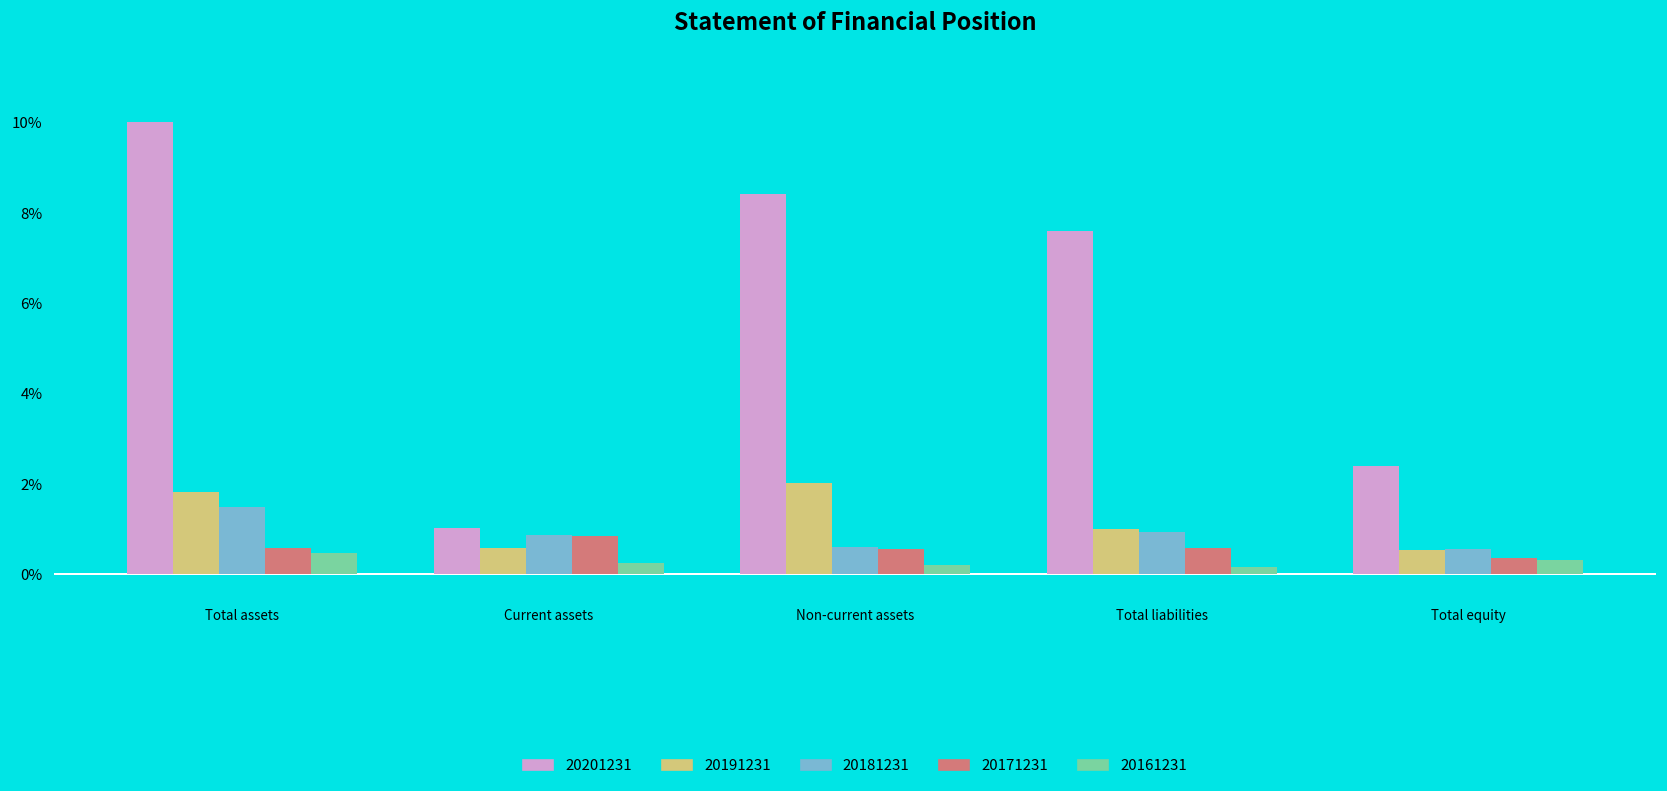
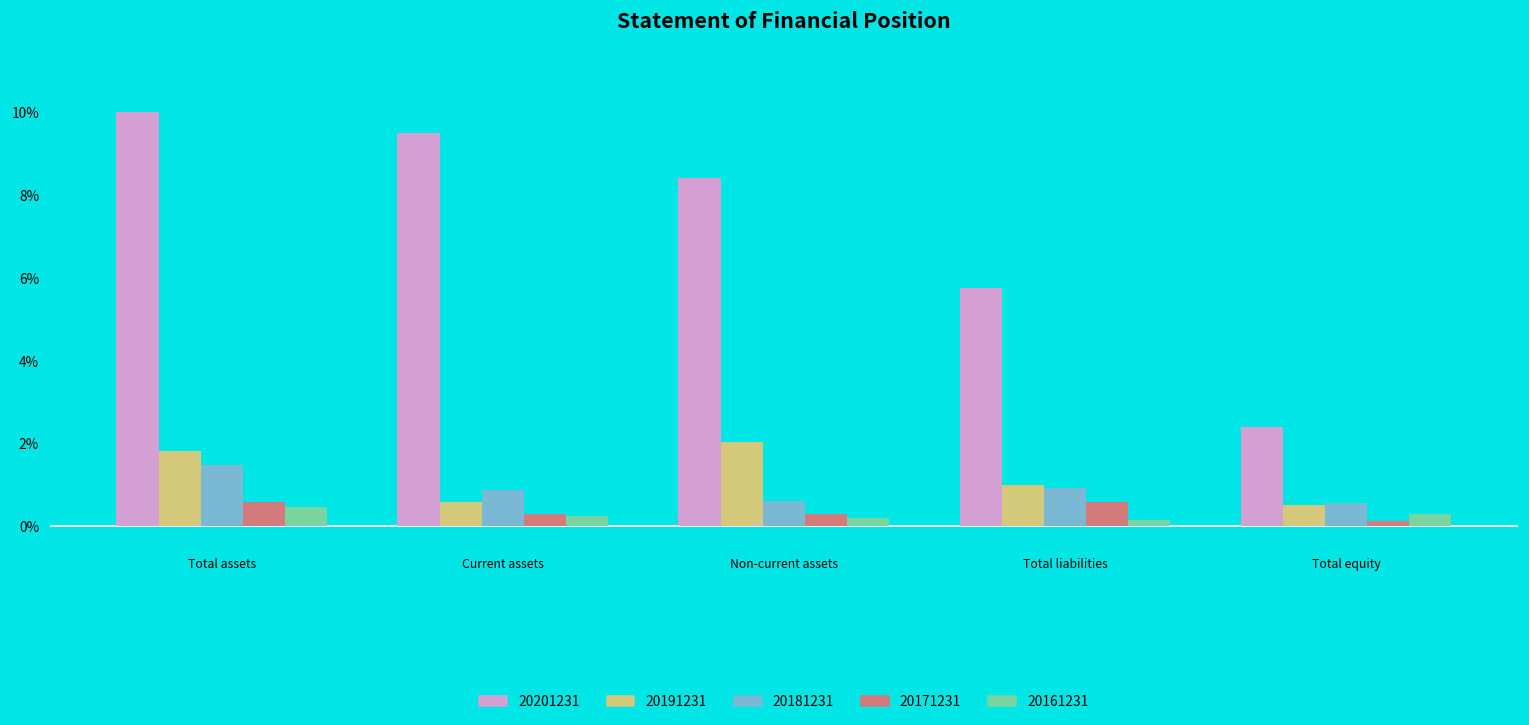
20201231, Current assets: 1.0% -> 9.5%
20171231, Current assets: 0.8% -> 0.3%
20171231, Non-current assets: 0.6% -> 0.3%
20201231, Total liabilities: 7.6% -> 5.7%
20171231, Total equity: 0.4% -> 0.1%
